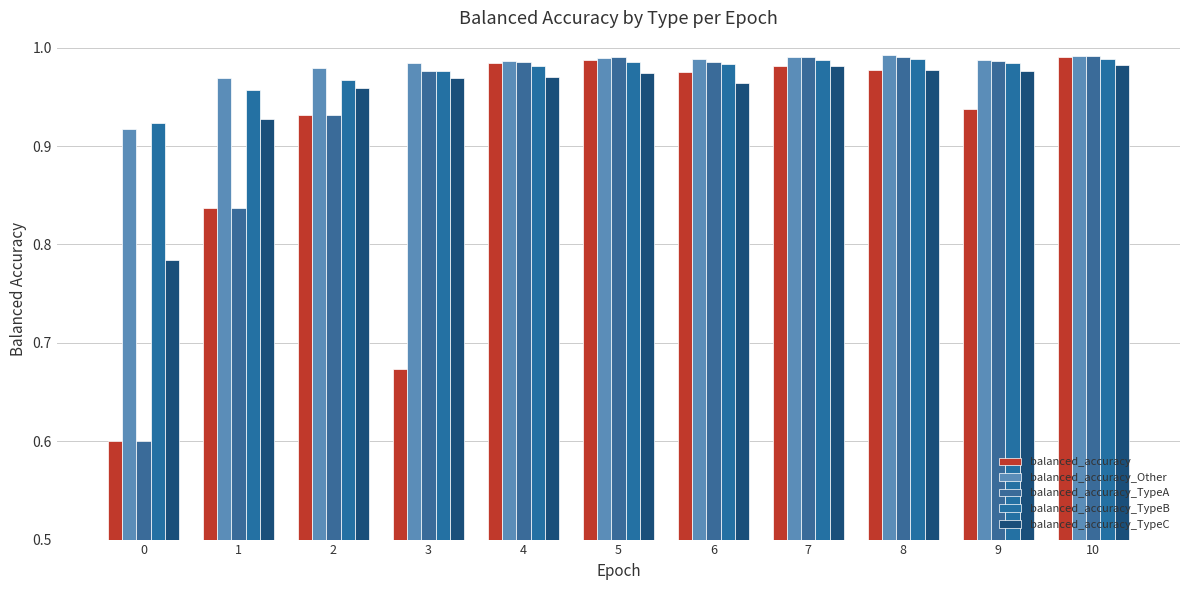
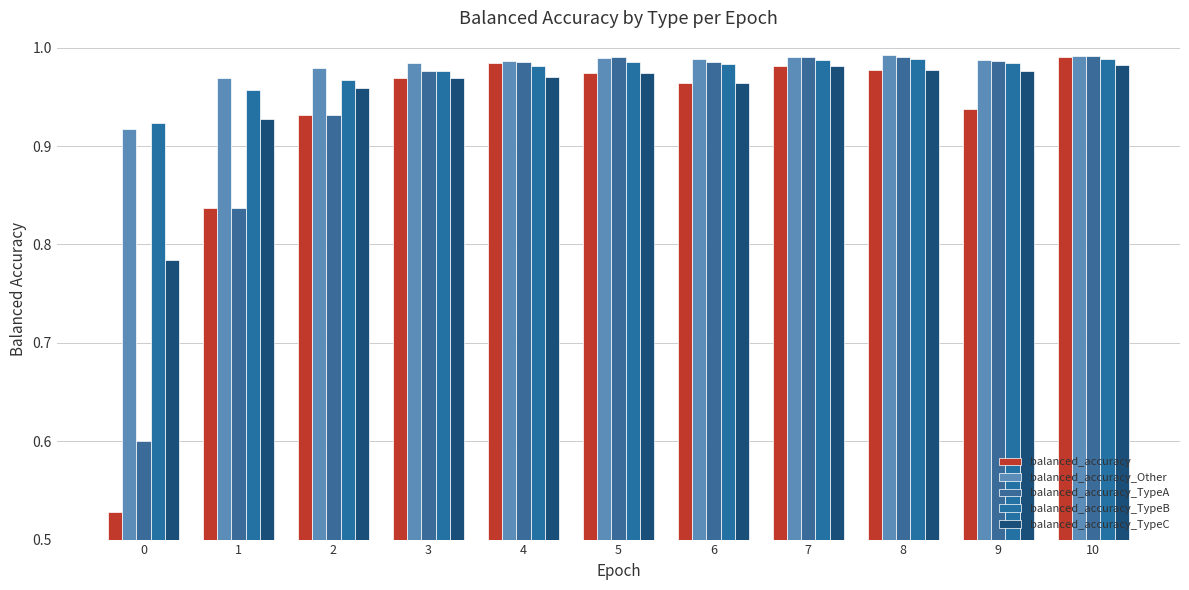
balanced_accuracy, 0: 0.60 -> 0.53
balanced_accuracy, 3: 0.67 -> 0.97
balanced_accuracy, 5: 0.99 -> 0.97
balanced_accuracy, 6: 0.98 -> 0.96
